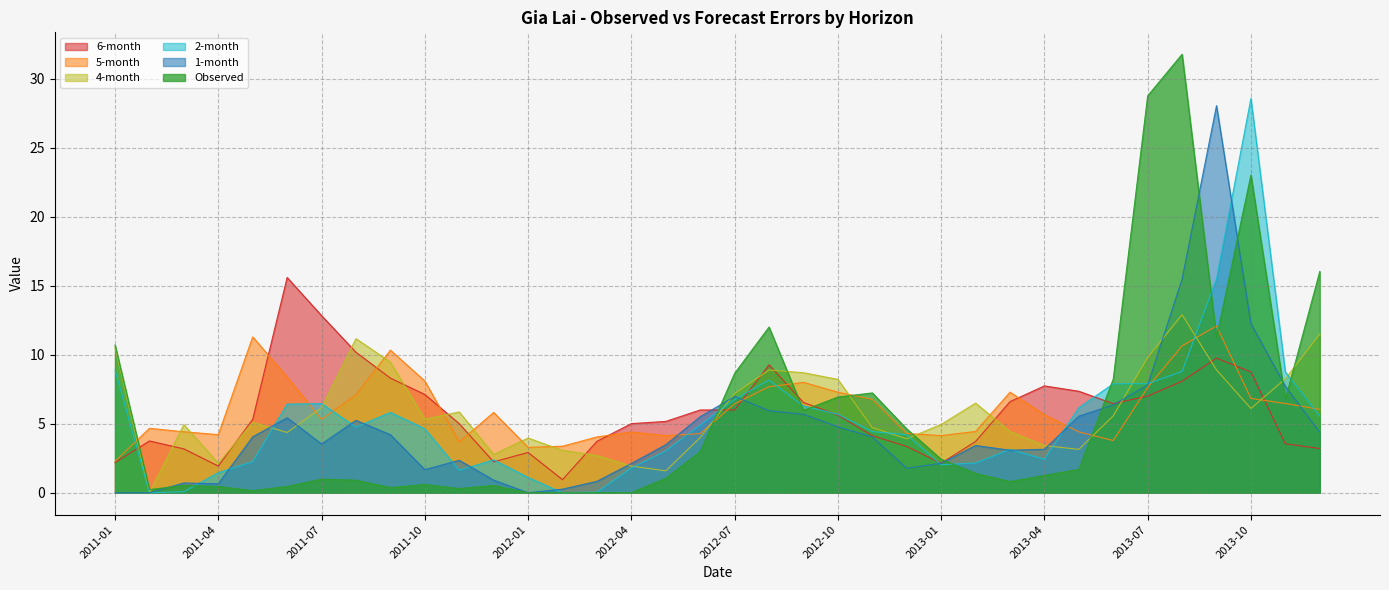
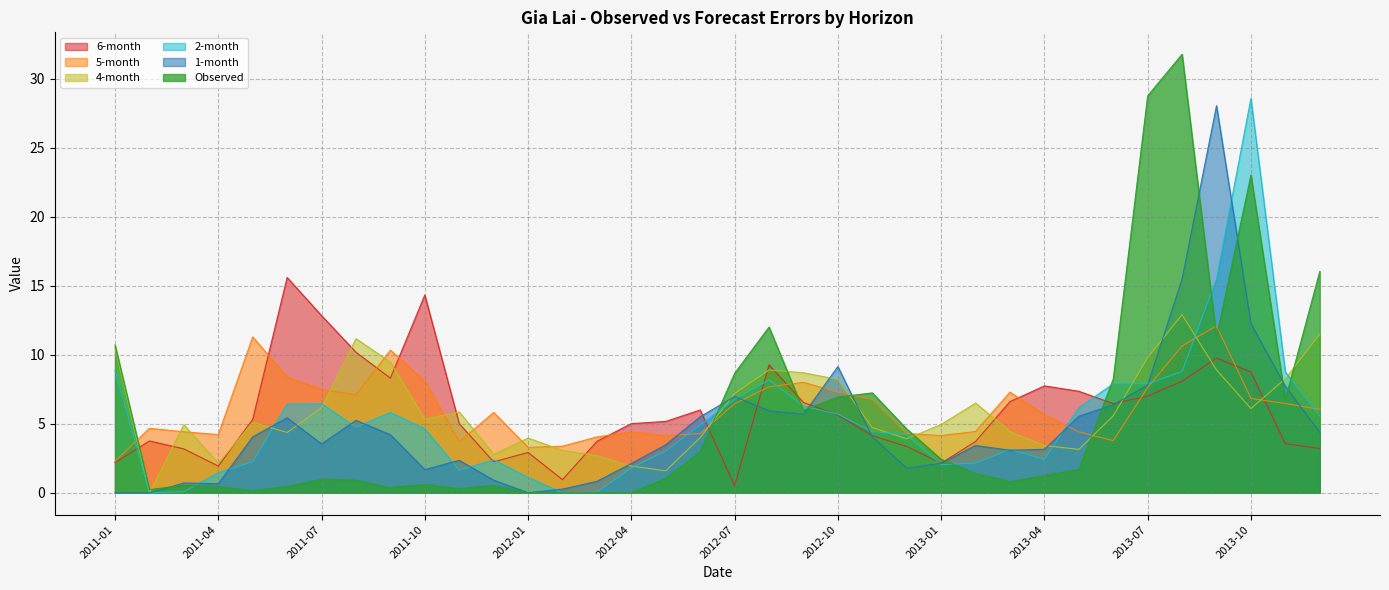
5-month, 2011-07: 5.3 -> 7.5
6-month, 2011-10: 7.1 -> 14.3
6-month, 2012-07: 6.0 -> 0.5
1-month, 2012-10: 4.8 -> 9.1
